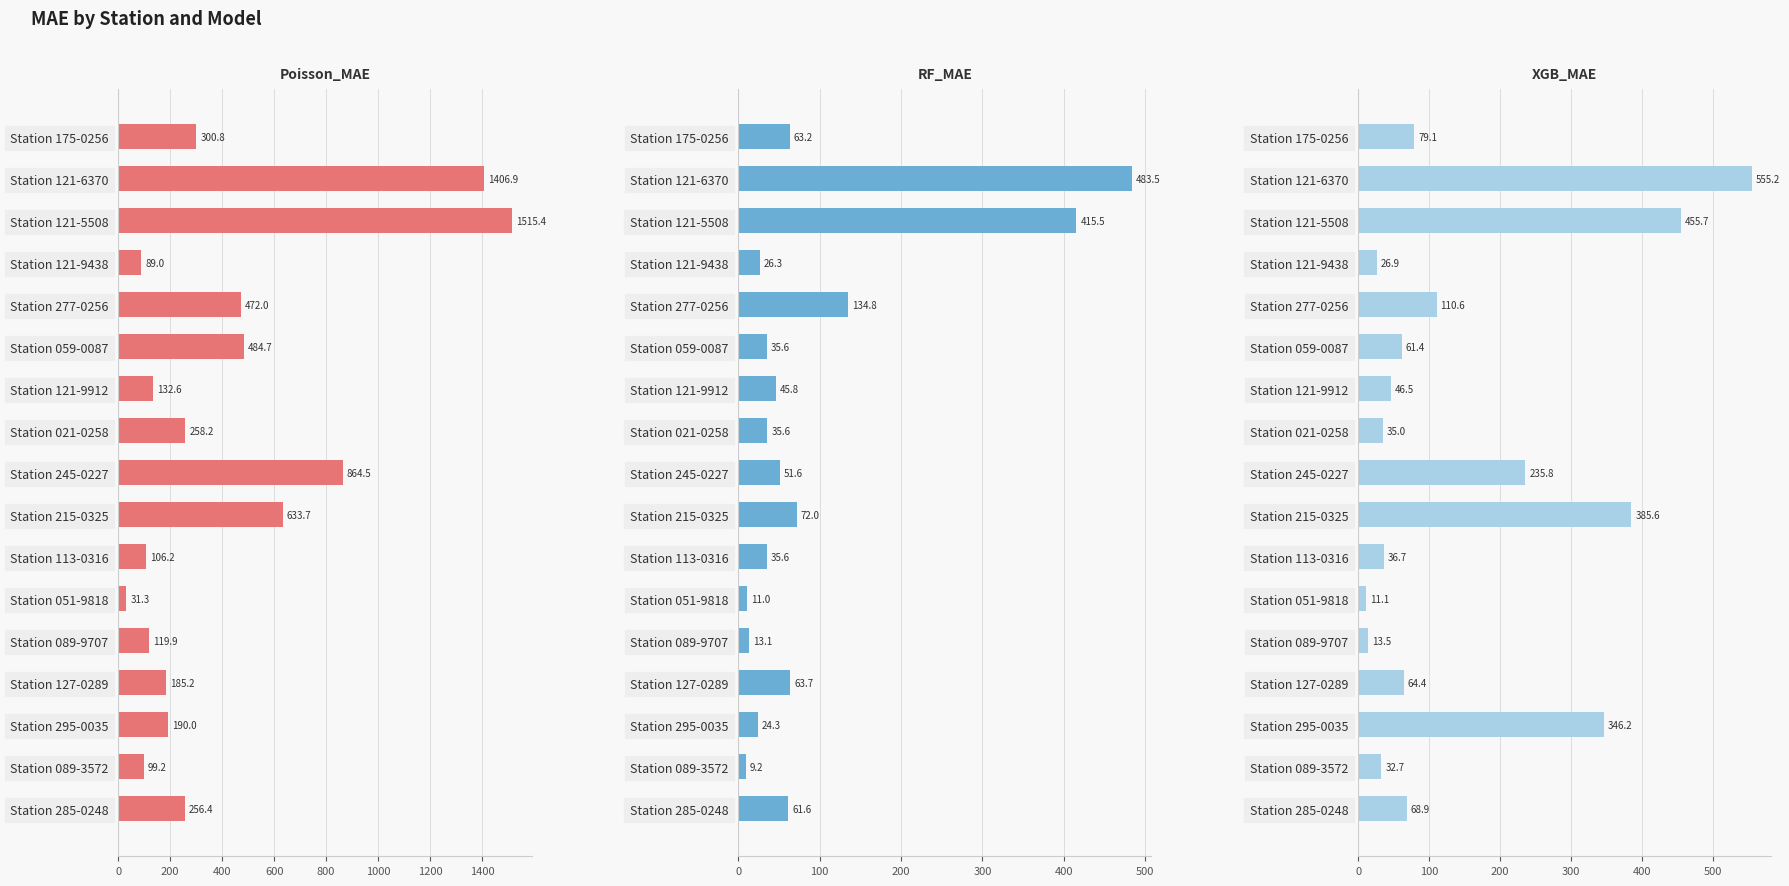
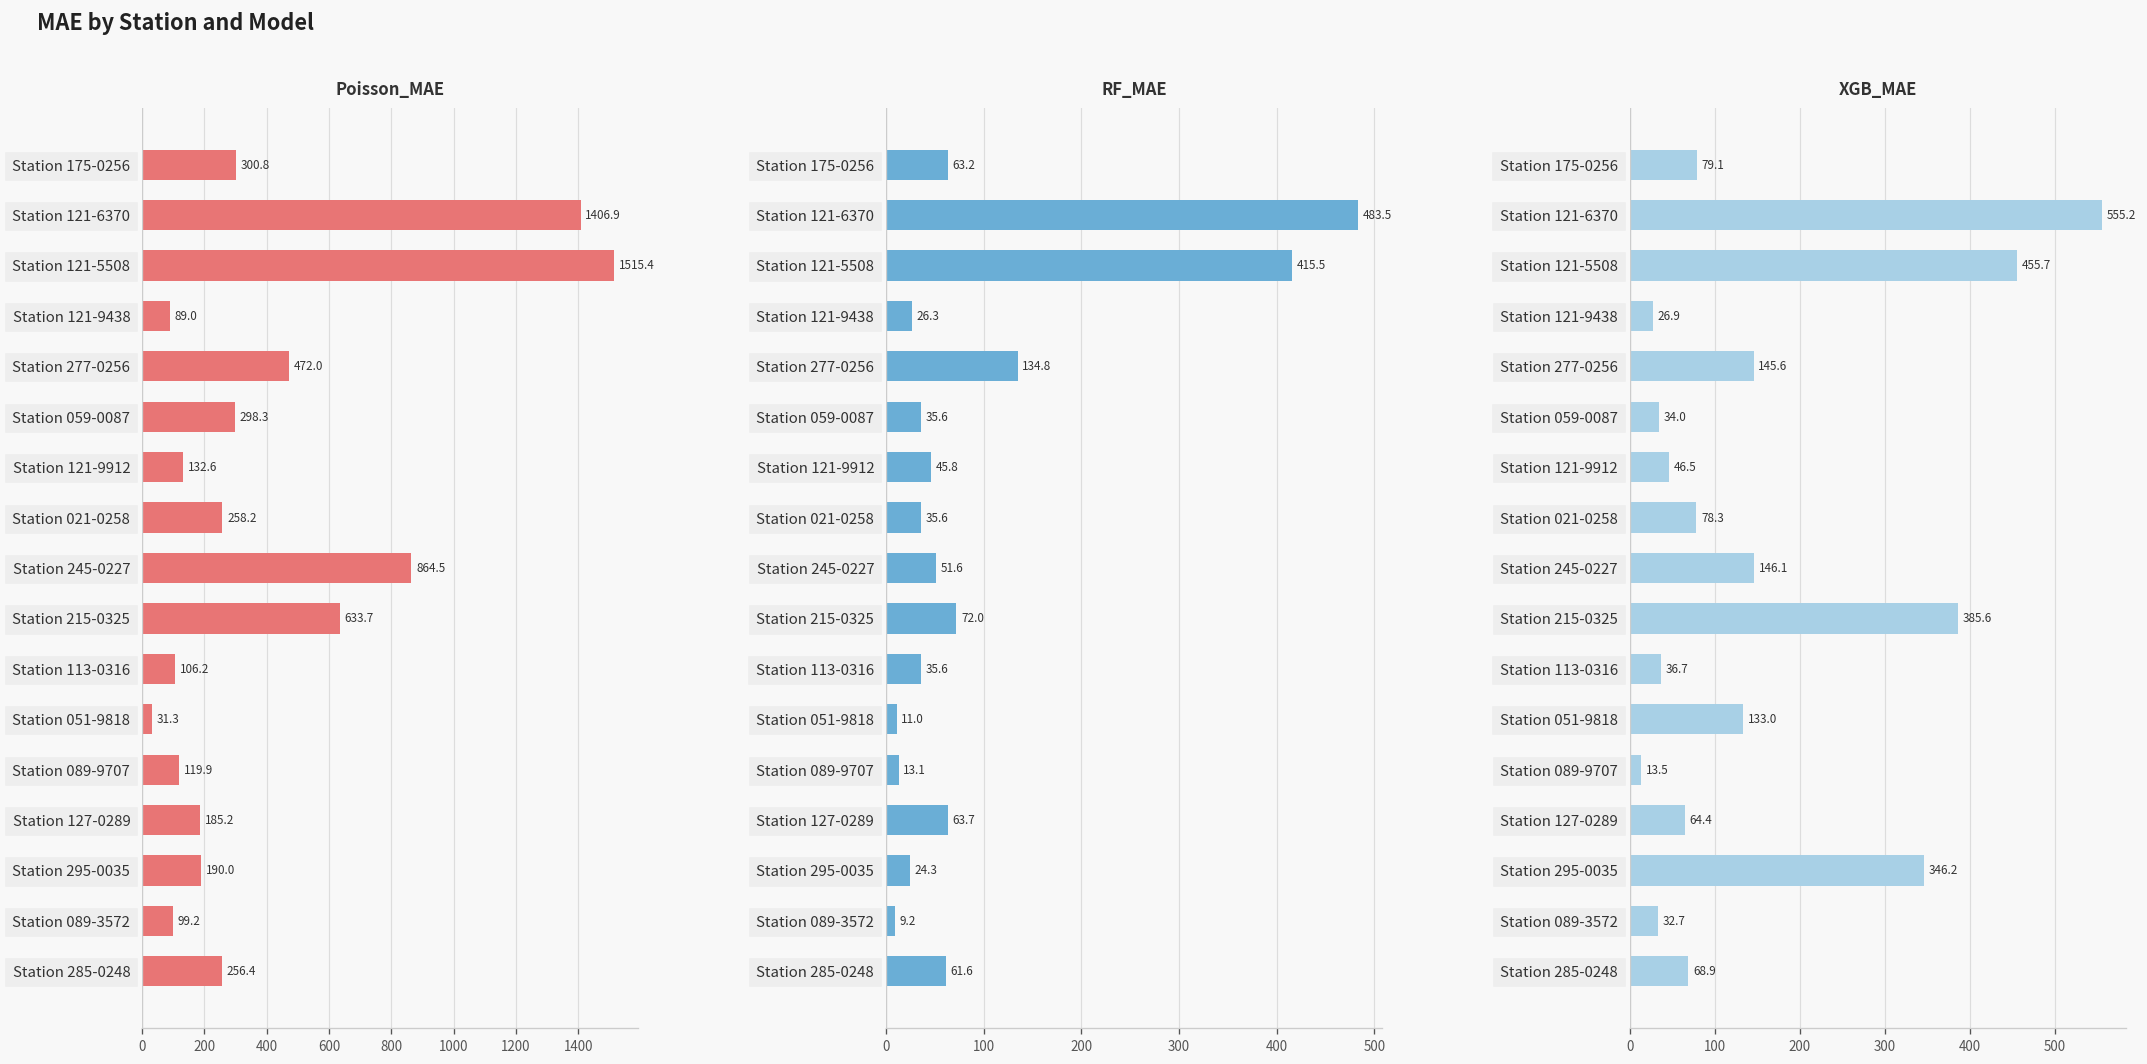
Poisson_MAE, Station 059-0087: 484.7 -> 298.3
XGB_MAE, Station 277-0256: 110.6 -> 145.6
XGB_MAE, Station 059-0087: 61.4 -> 34.0
XGB_MAE, Station 021-0258: 35.0 -> 78.3
XGB_MAE, Station 245-0227: 235.8 -> 146.1
XGB_MAE, Station 051-9818: 11.1 -> 133.0
